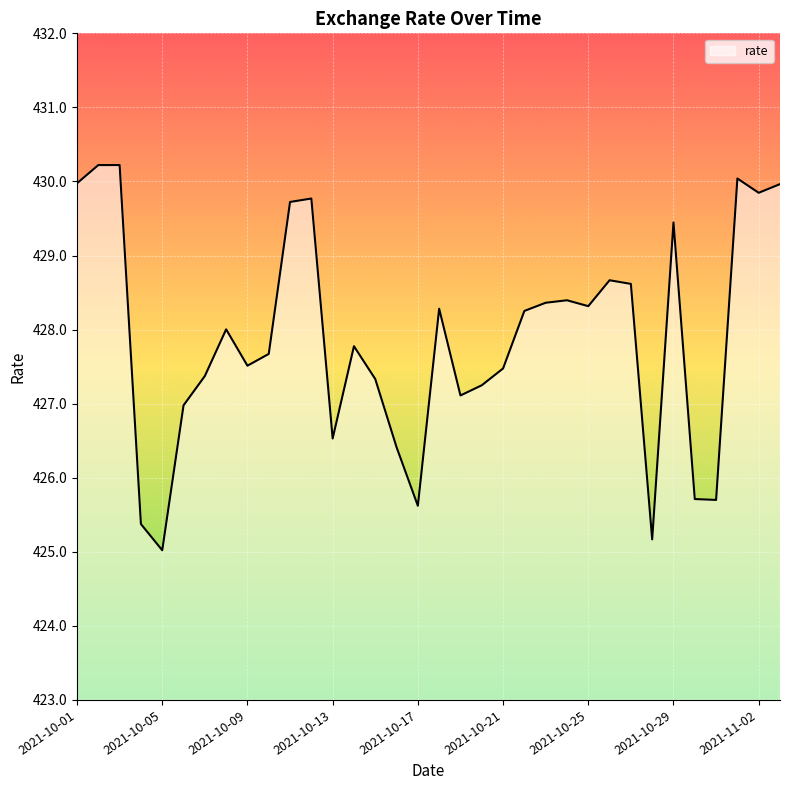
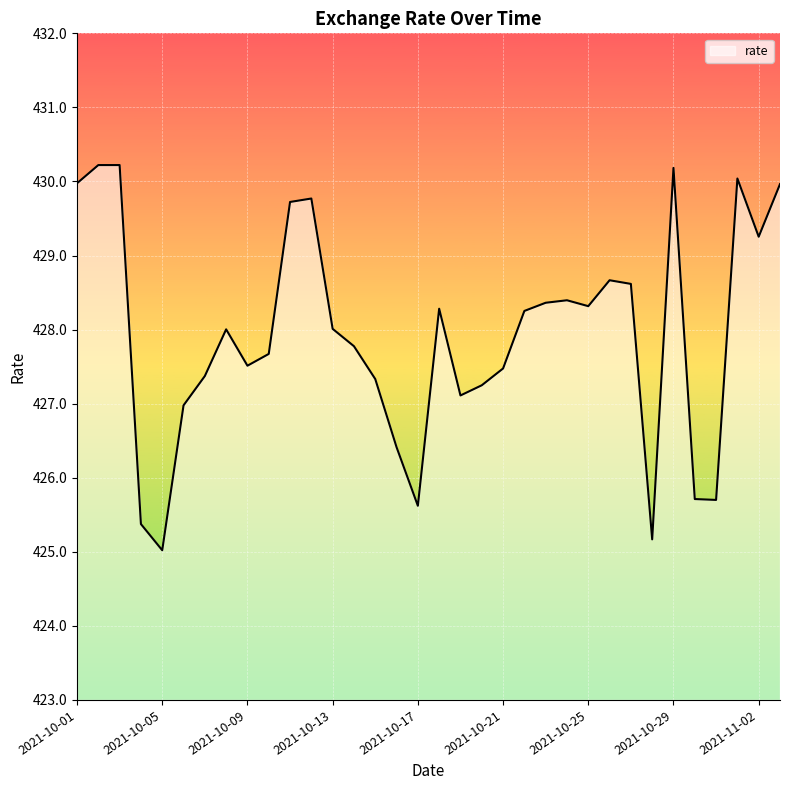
2021-10-13: 426.5 -> 428.0
2021-10-29: 429.4 -> 430.2
2021-11-02: 429.8 -> 429.3
